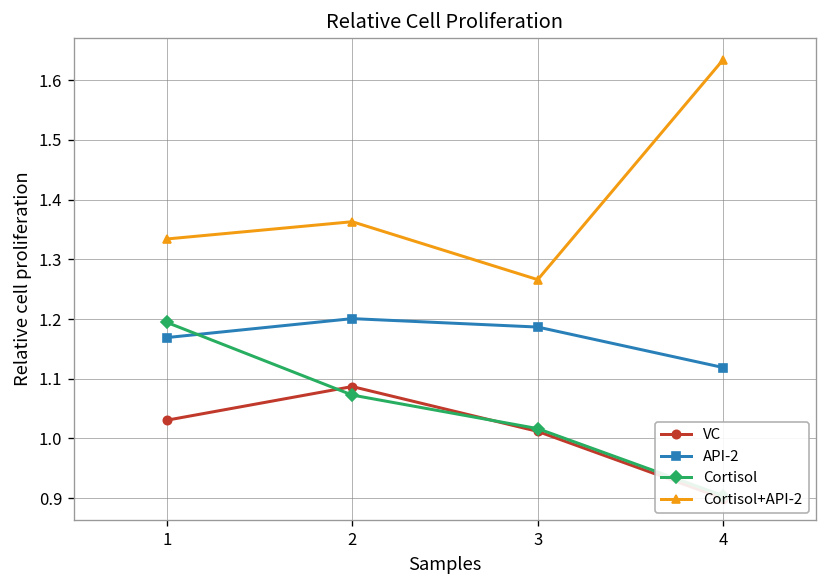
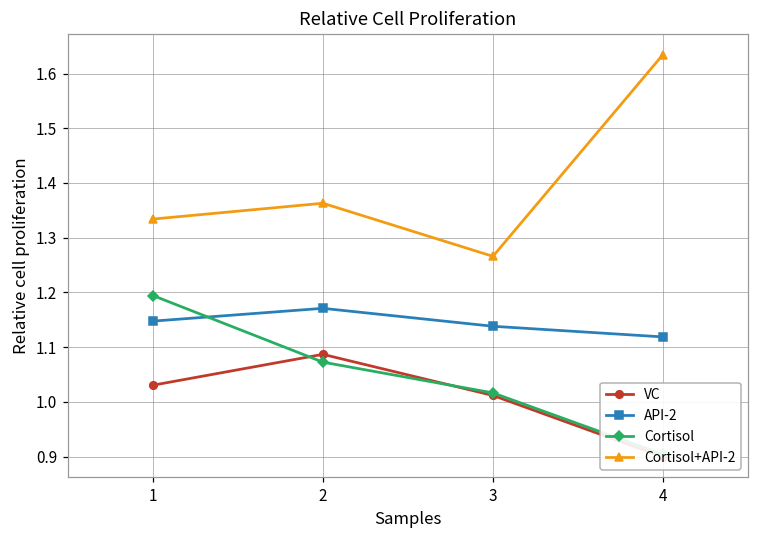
API-2, 1: 1.17 -> 1.15
API-2, 2: 1.20 -> 1.17
API-2, 3: 1.19 -> 1.14
